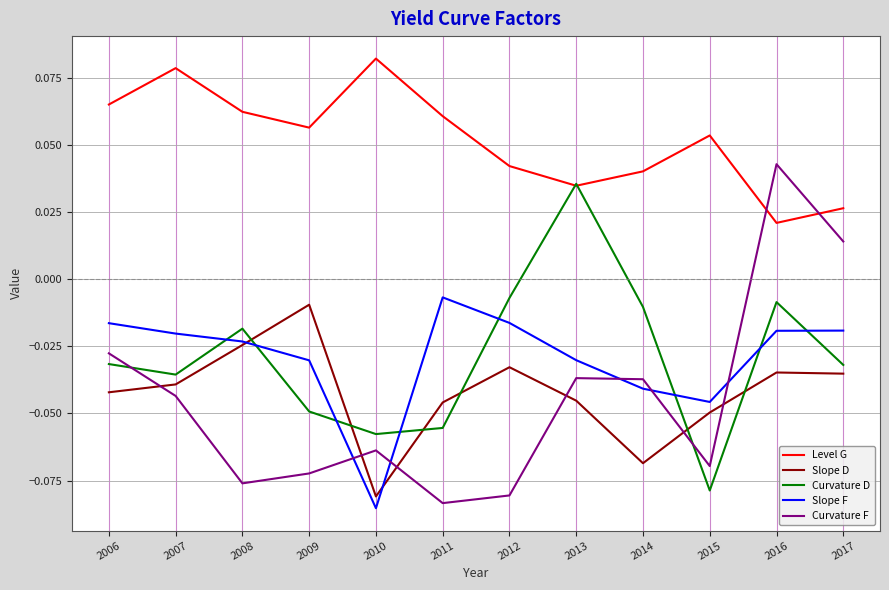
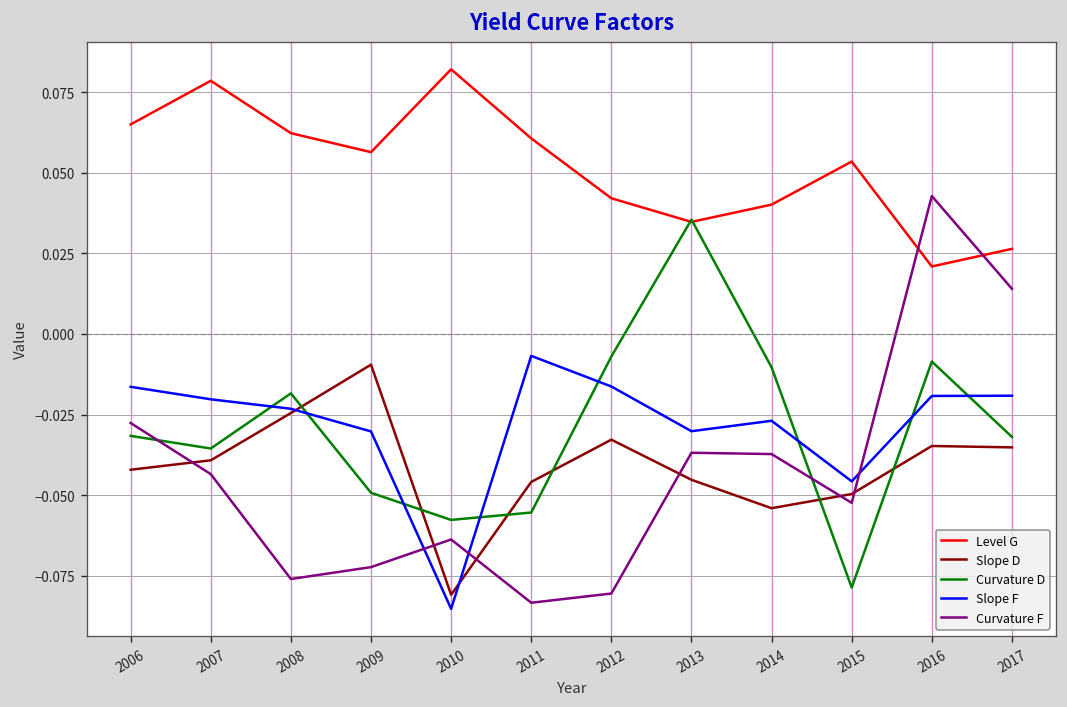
Slope D, 2014: -0.069 -> -0.054
Slope F, 2014: -0.041 -> -0.027
Curvature F, 2015: -0.070 -> -0.052
